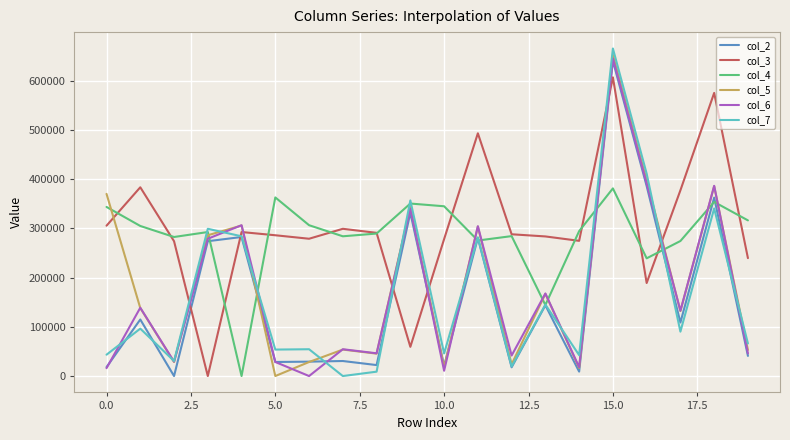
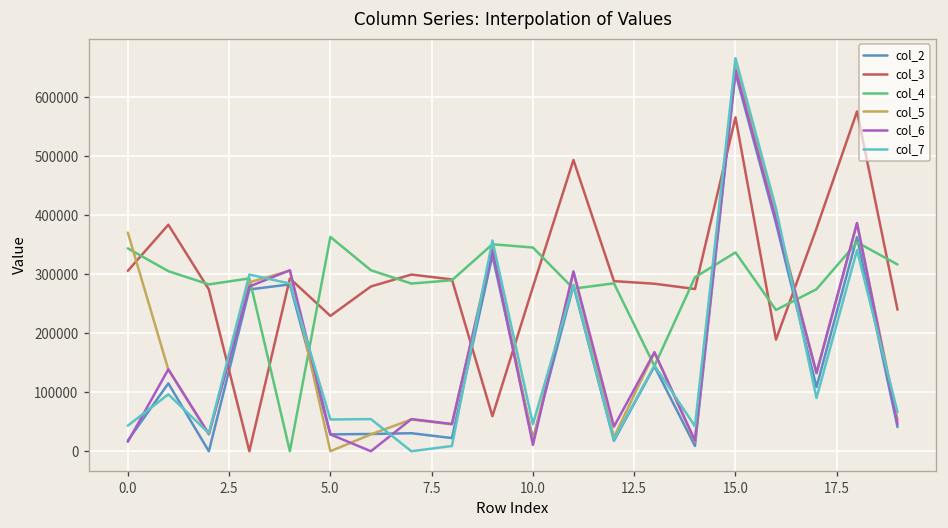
col_3, 5.0: 290000 -> 230000
col_3, 15.0: 610000 -> 570000
col_4, 15.0: 380000 -> 340000
